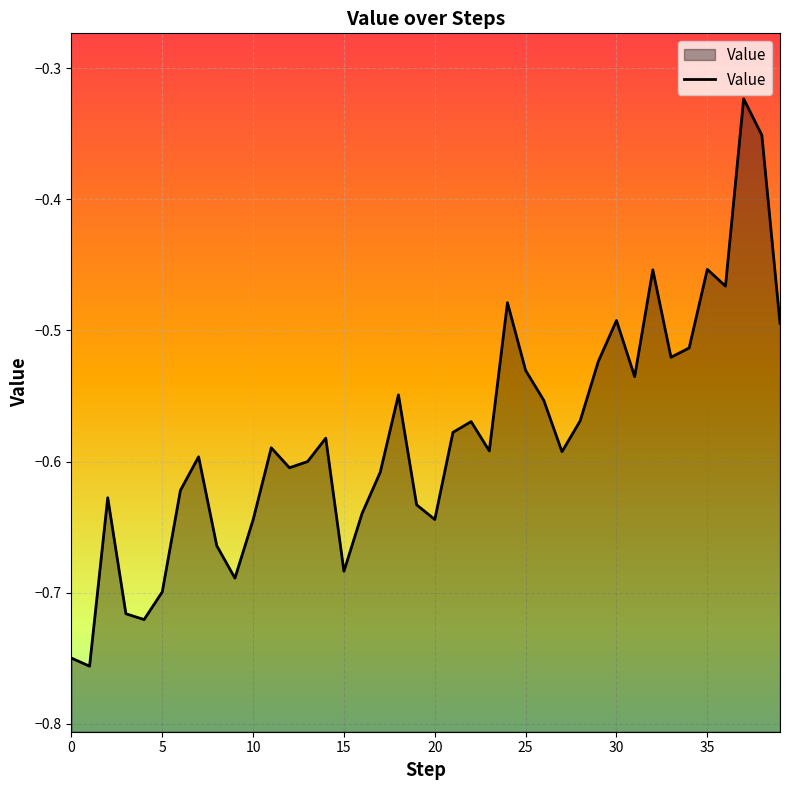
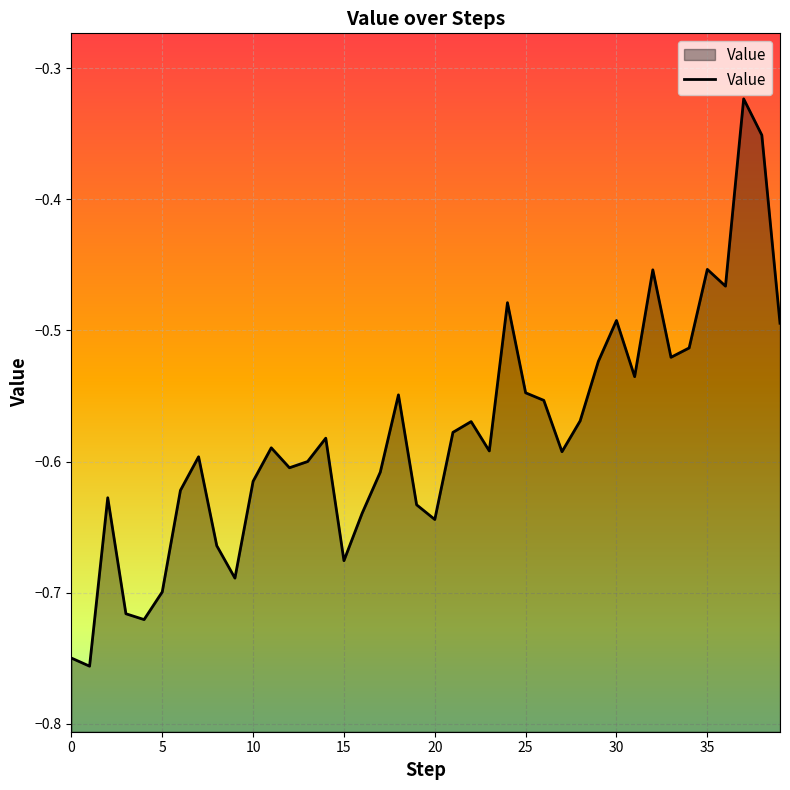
10: -0.645 -> -0.615
15: -0.684 -> -0.676
25: -0.530 -> -0.548
